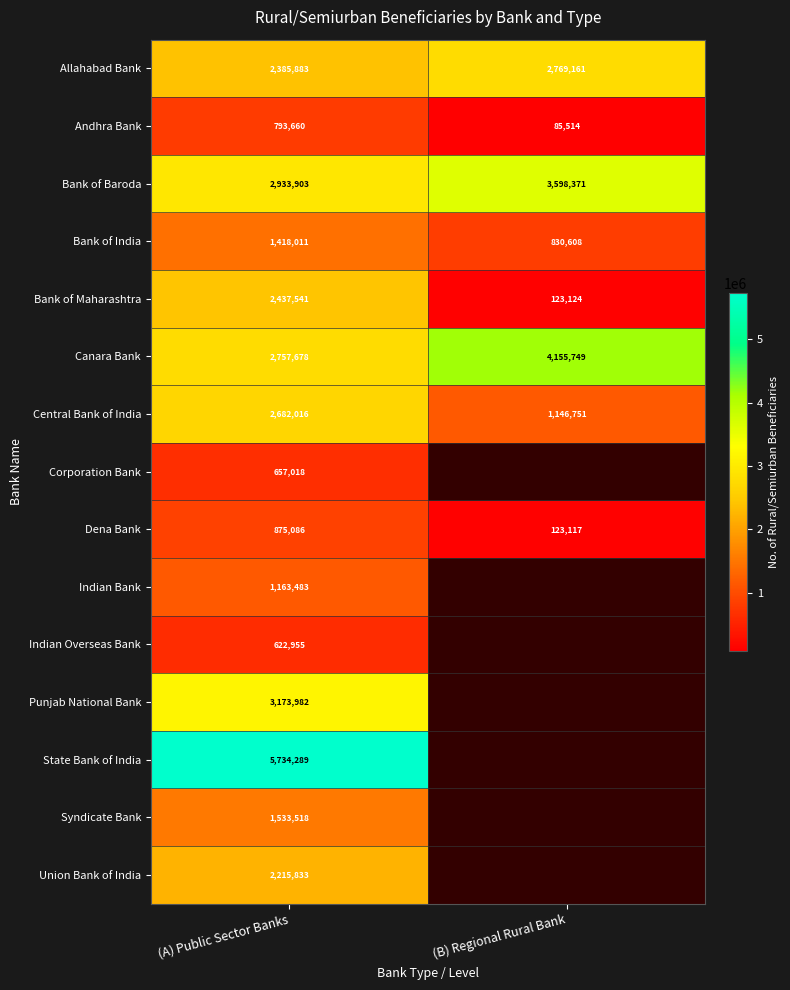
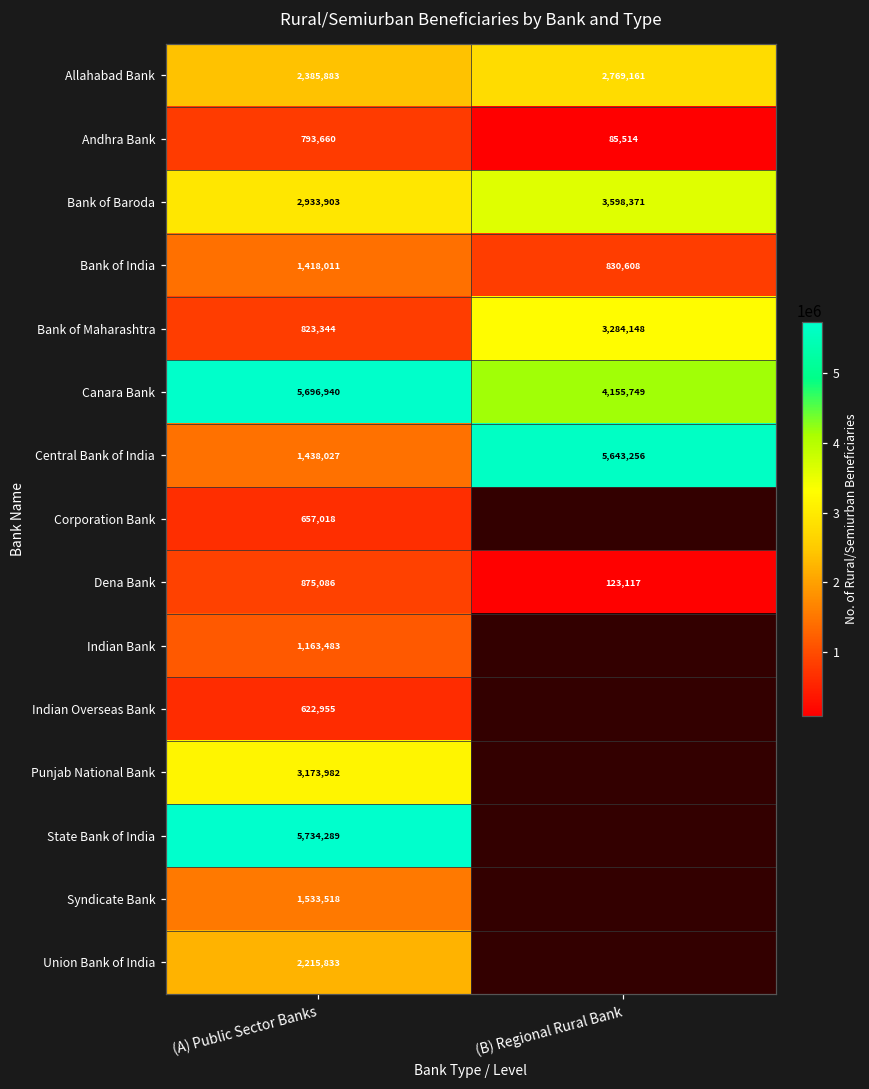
Bank of Maharashtra, (A) Public Sector Banks: 2,437,541 -> 823,344
Bank of Maharashtra, (B) Regional Rural Bank: 123,124 -> 3,284,148
Canara Bank, (A) Public Sector Banks: 2,757,678 -> 5,696,940
Central Bank of India, (A) Public Sector Banks: 2,682,016 -> 1,438,027
Central Bank of India, (B) Regional Rural Bank: 1,146,751 -> 5,643,256
